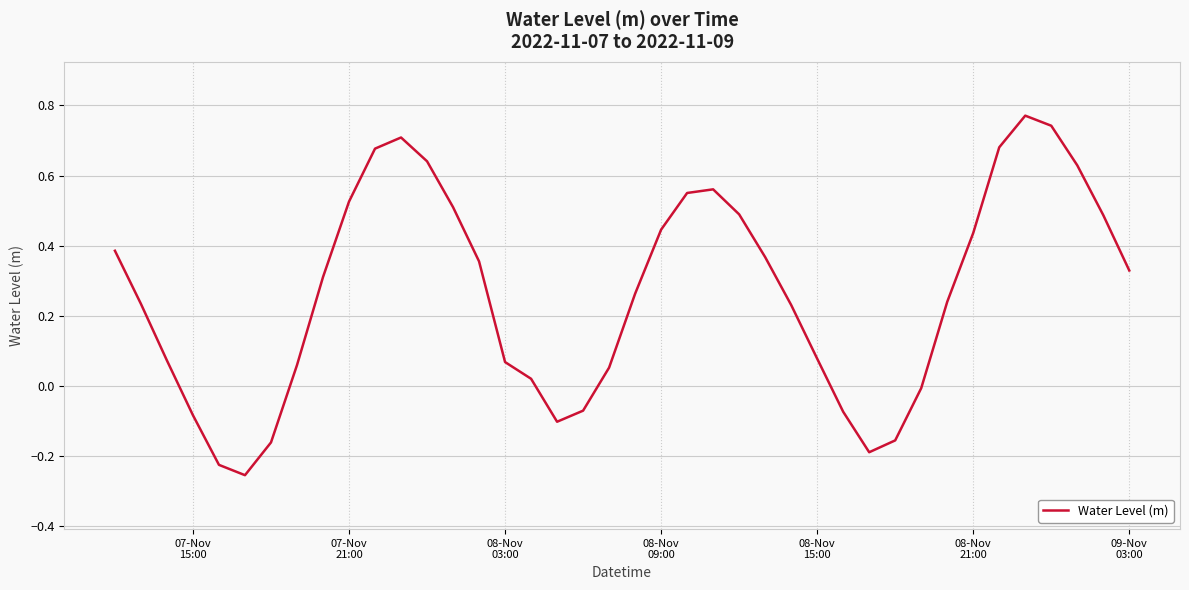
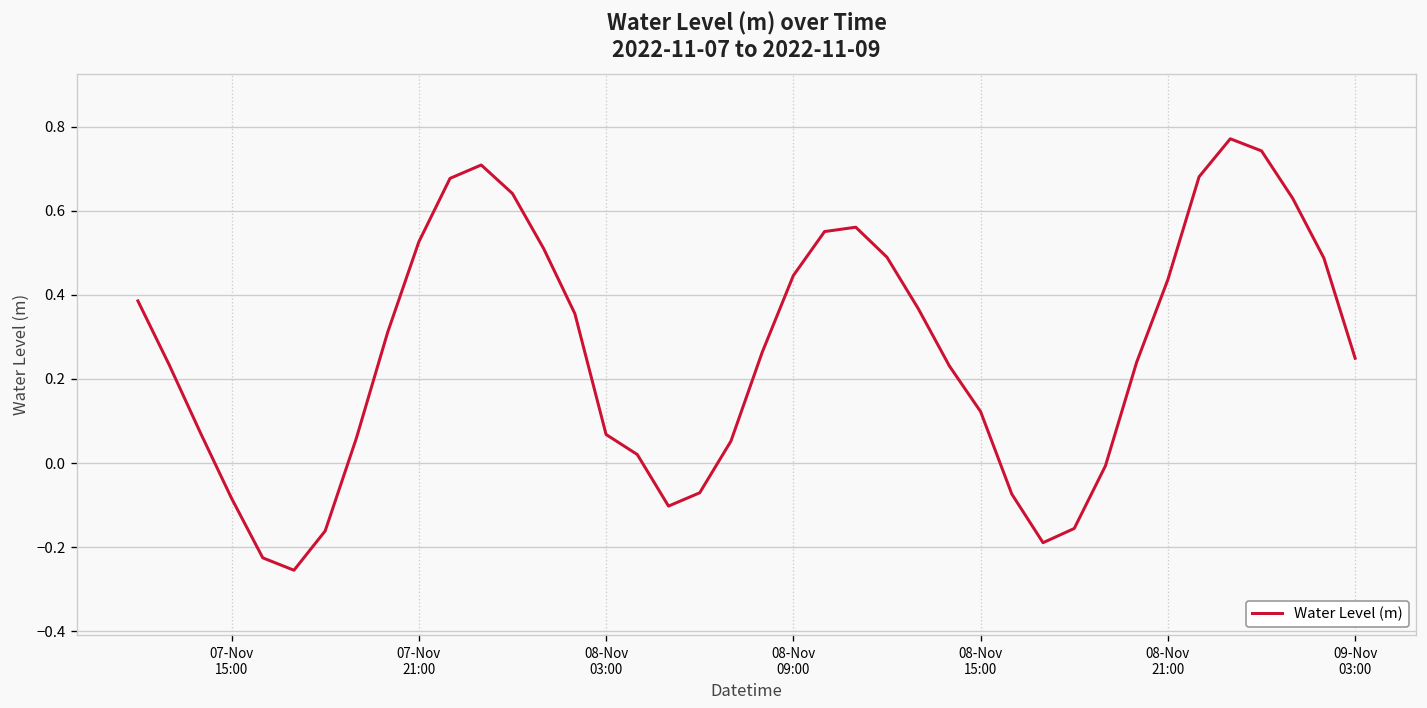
08-Nov 15:00: 0.08 -> 0.12
09-Nov 03:00: 0.33 -> 0.25
